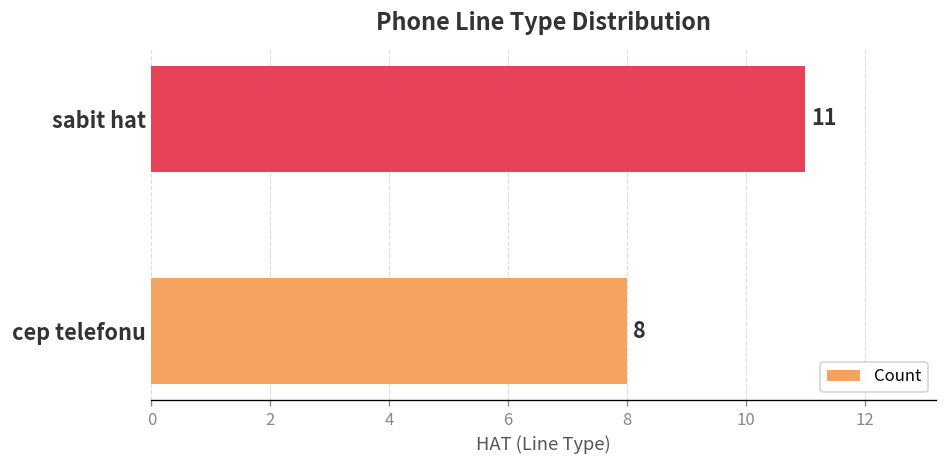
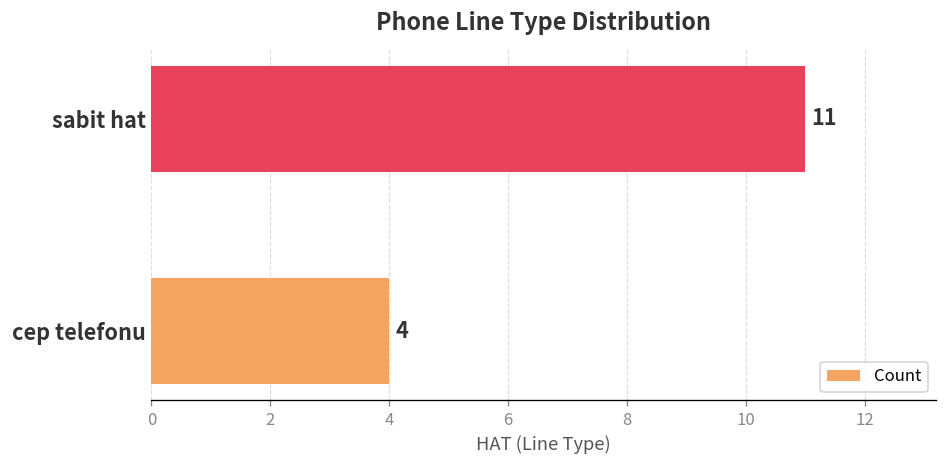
cep telefonu: 8 -> 4
